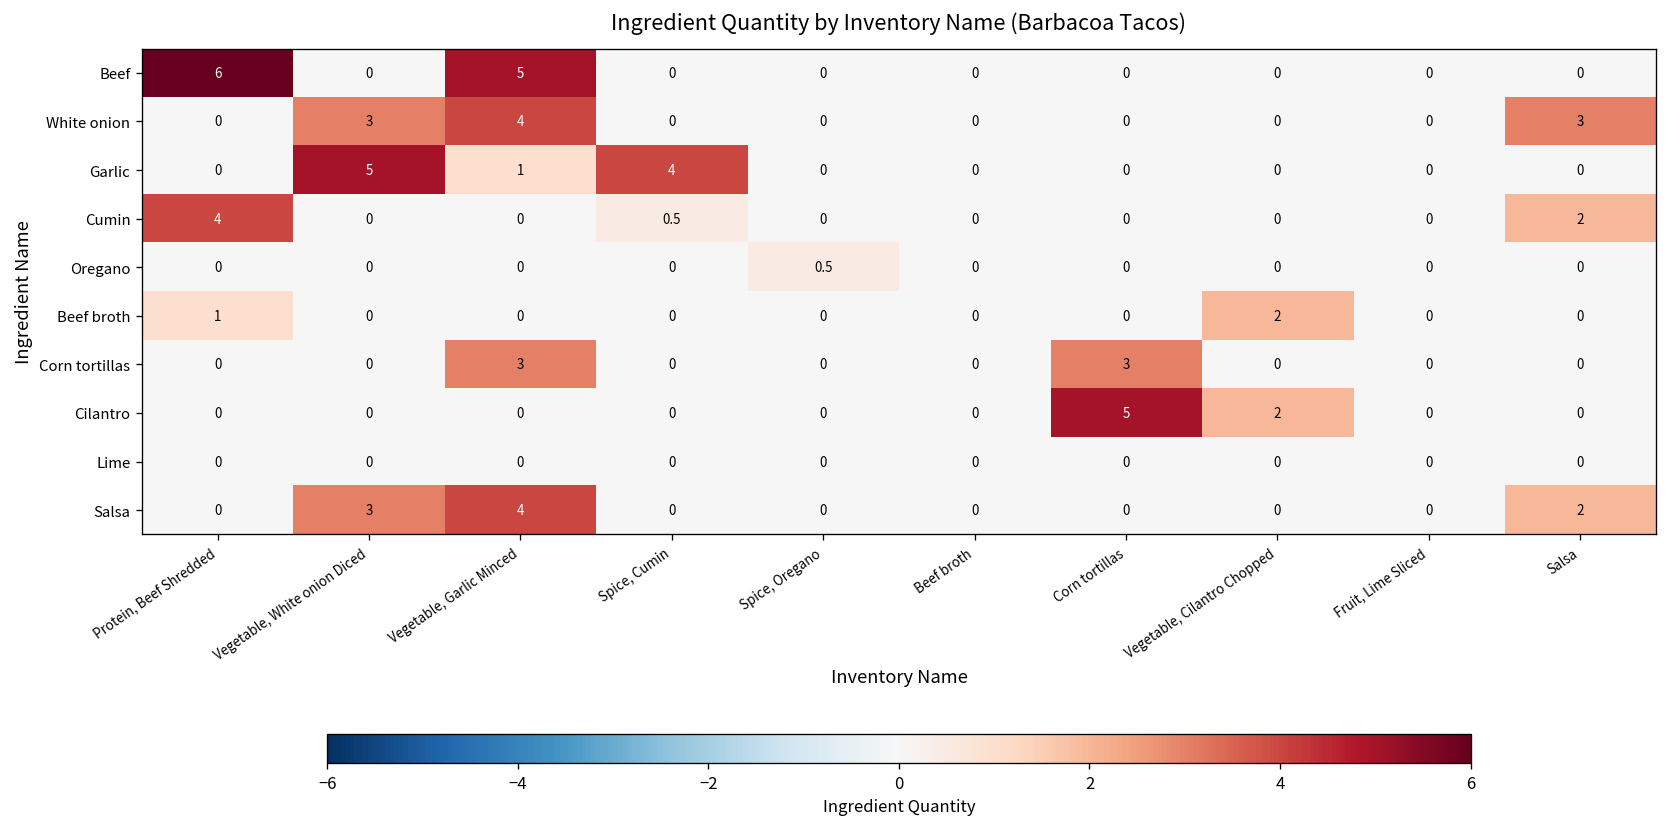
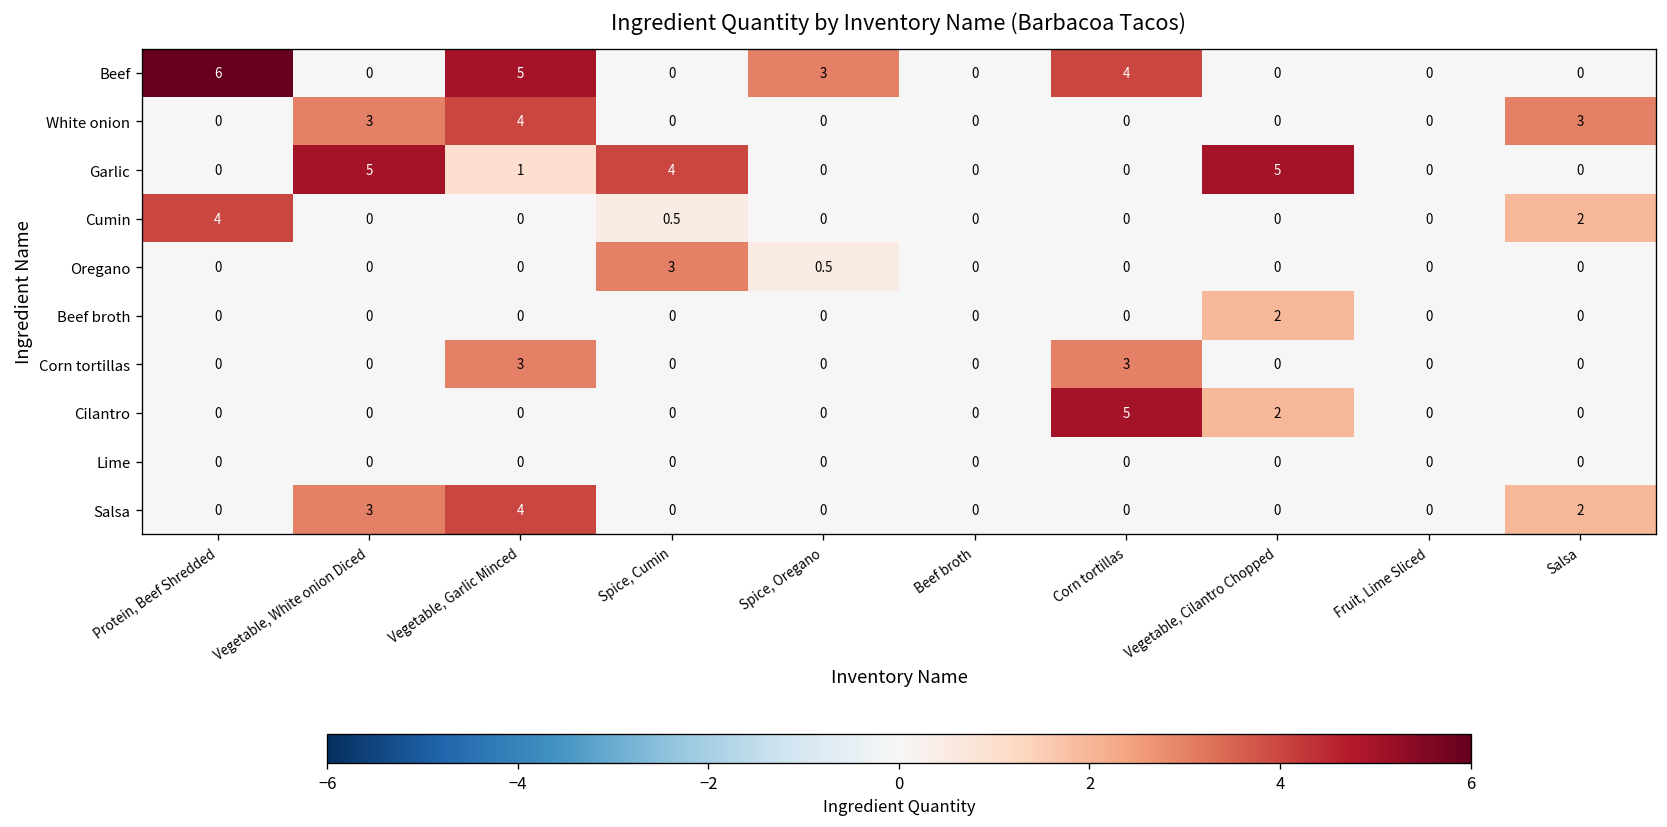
Beef, Spice, Oregano: 0 -> 3
Beef, Corn tortillas: 0 -> 4
Garlic, Vegetable, Cilantro Chopped: 0 -> 5
Oregano, Spice, Cumin: 0 -> 3
Beef broth, Protein, Beef Shredded: 1 -> 0
